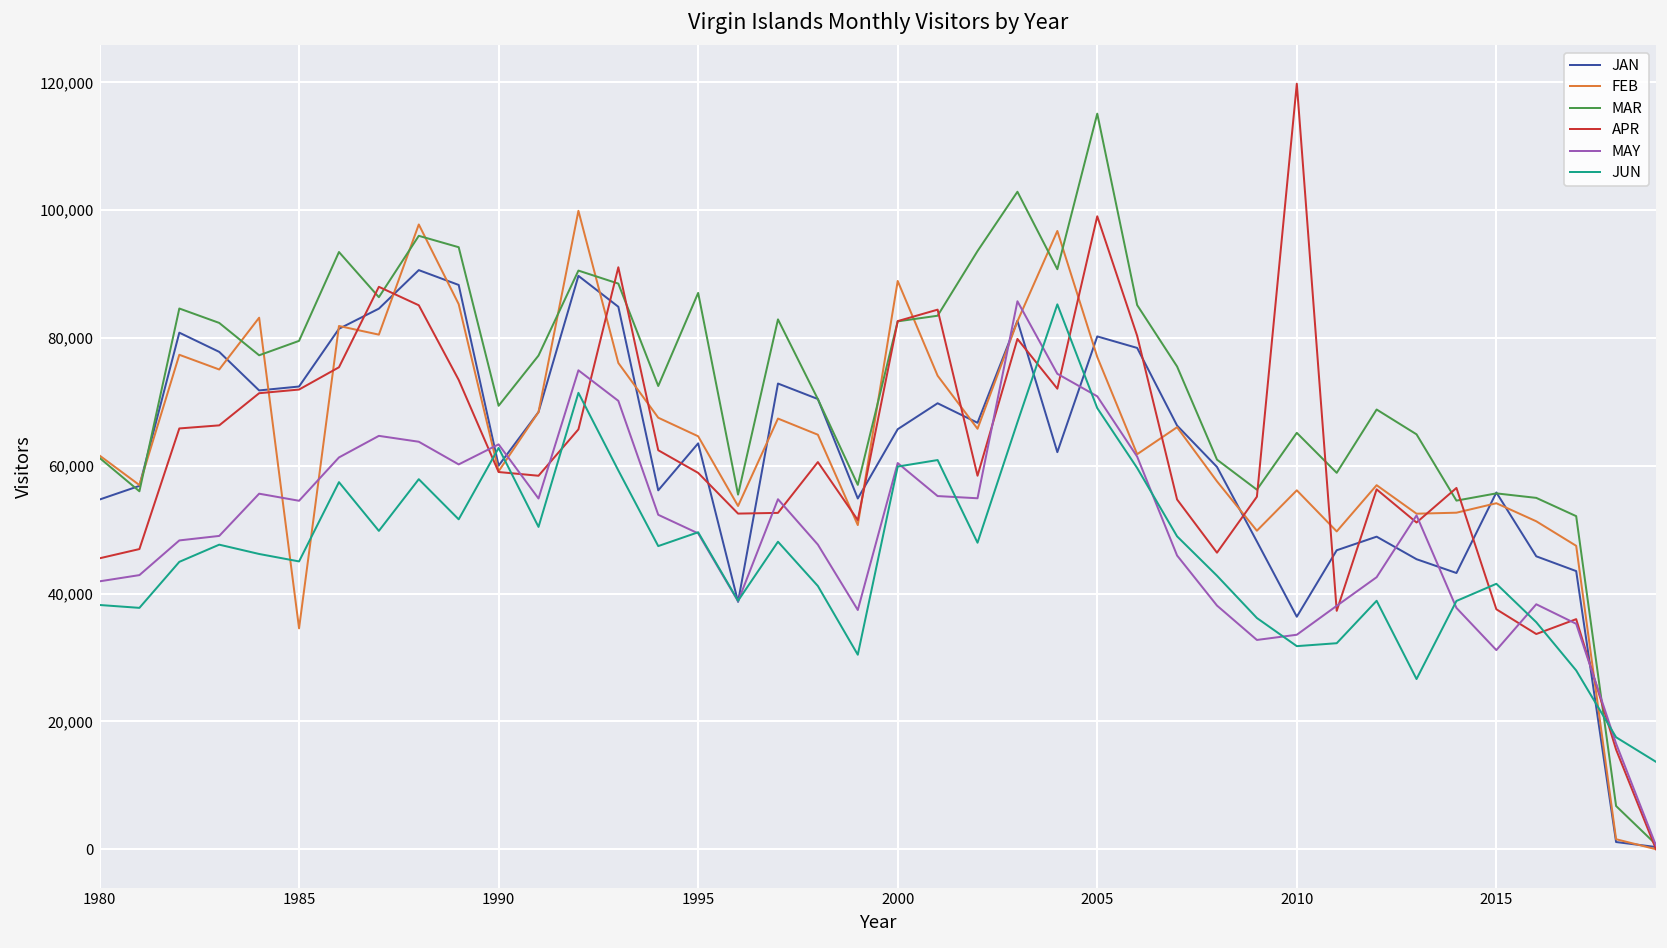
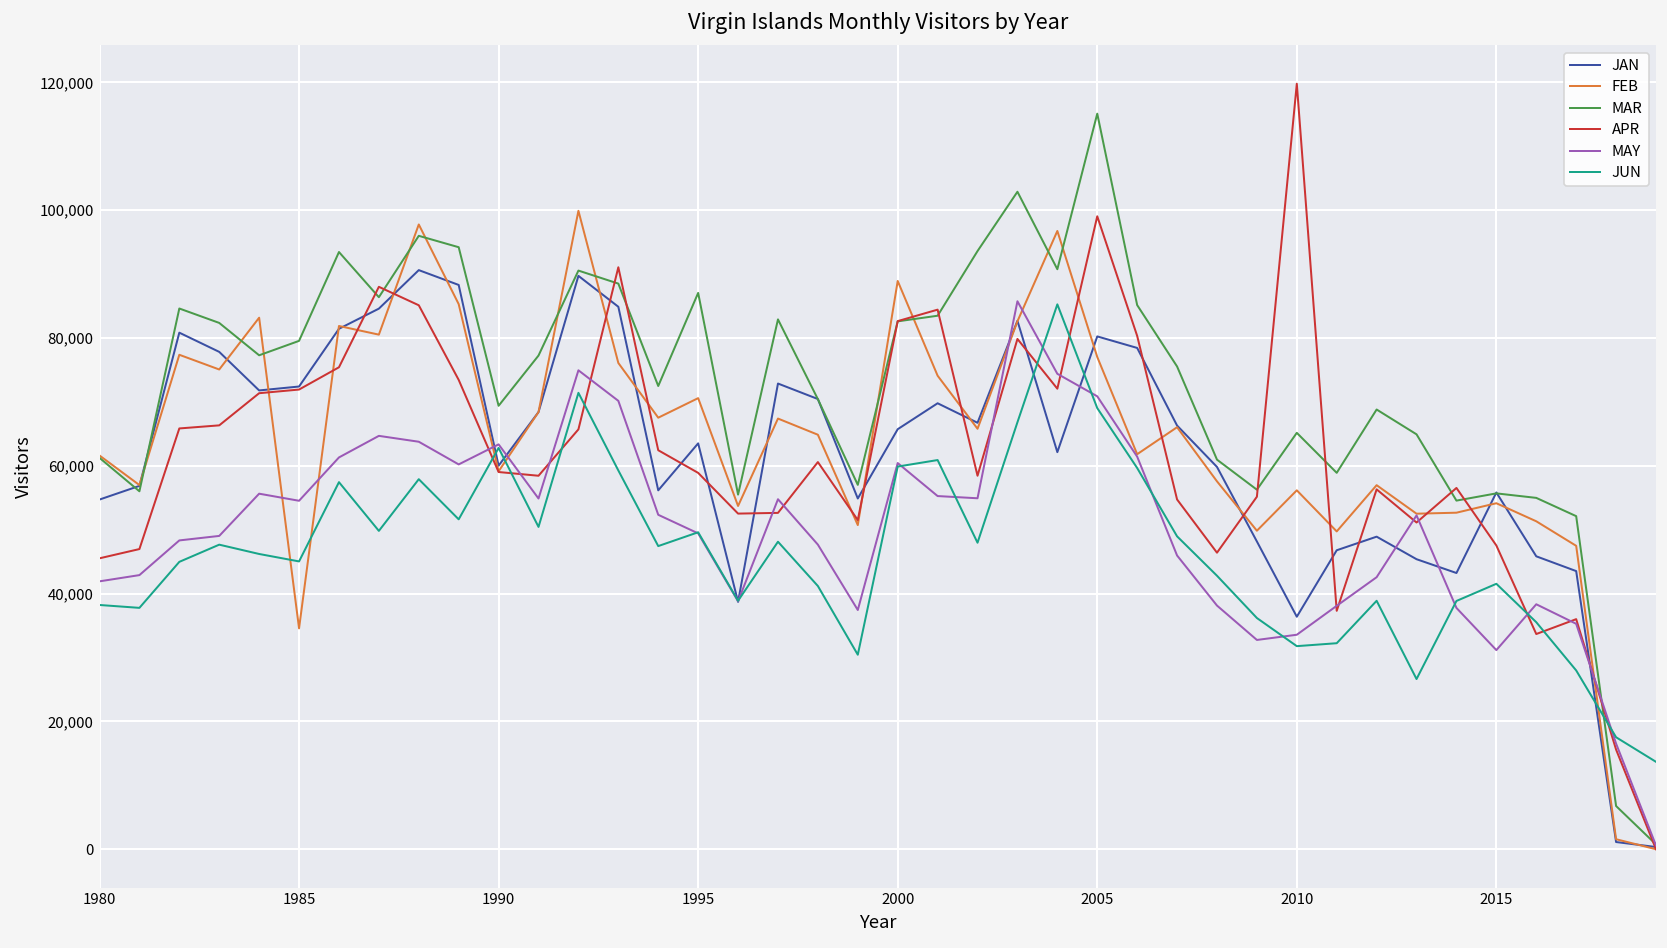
FEB, 1995: 65,000 -> 71,000
APR, 2015: 38,000 -> 48,000
